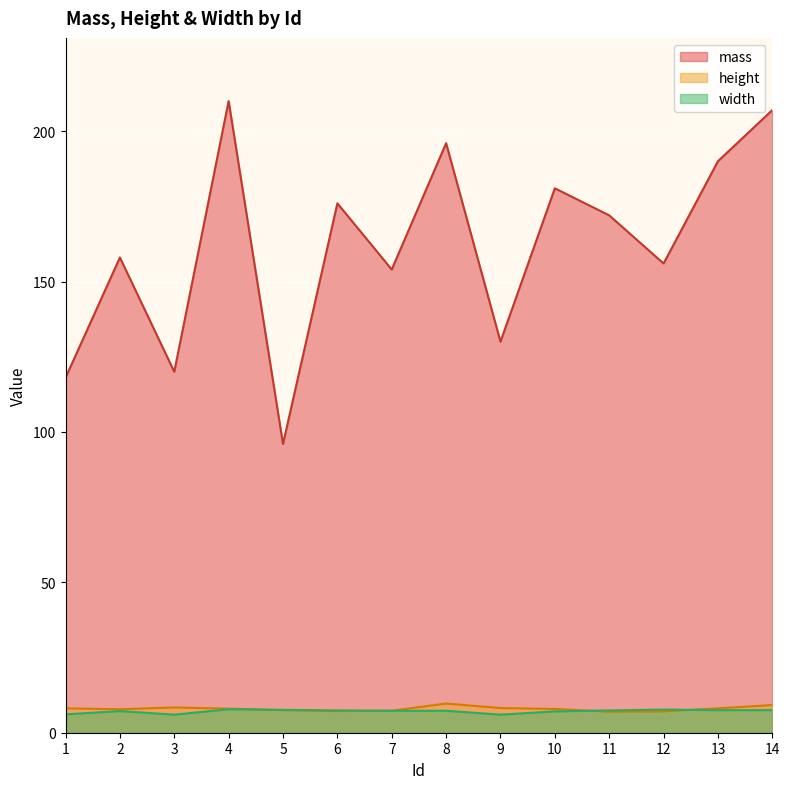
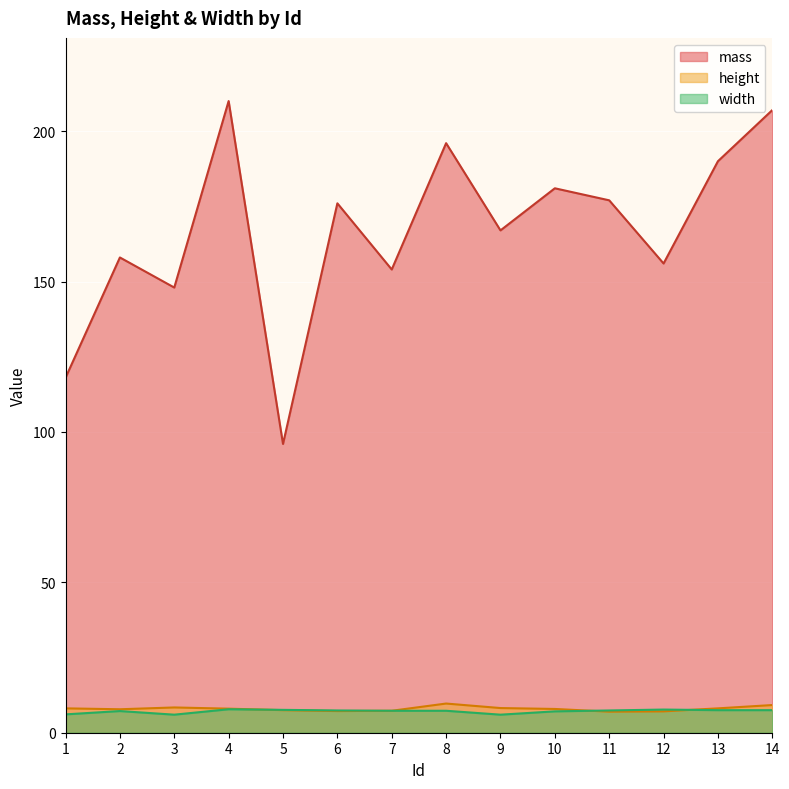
mass, 3: 120 -> 148
mass, 9: 130 -> 167
mass, 11: 172 -> 177
